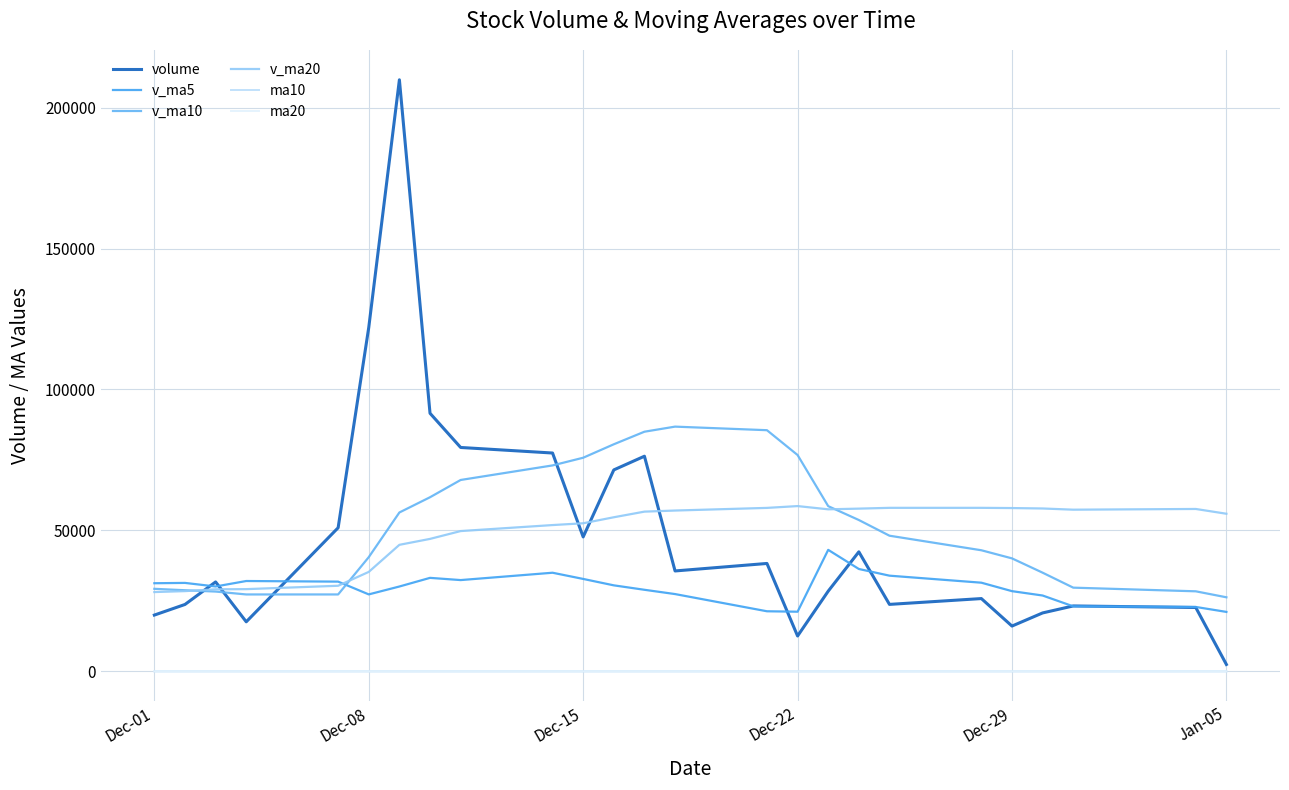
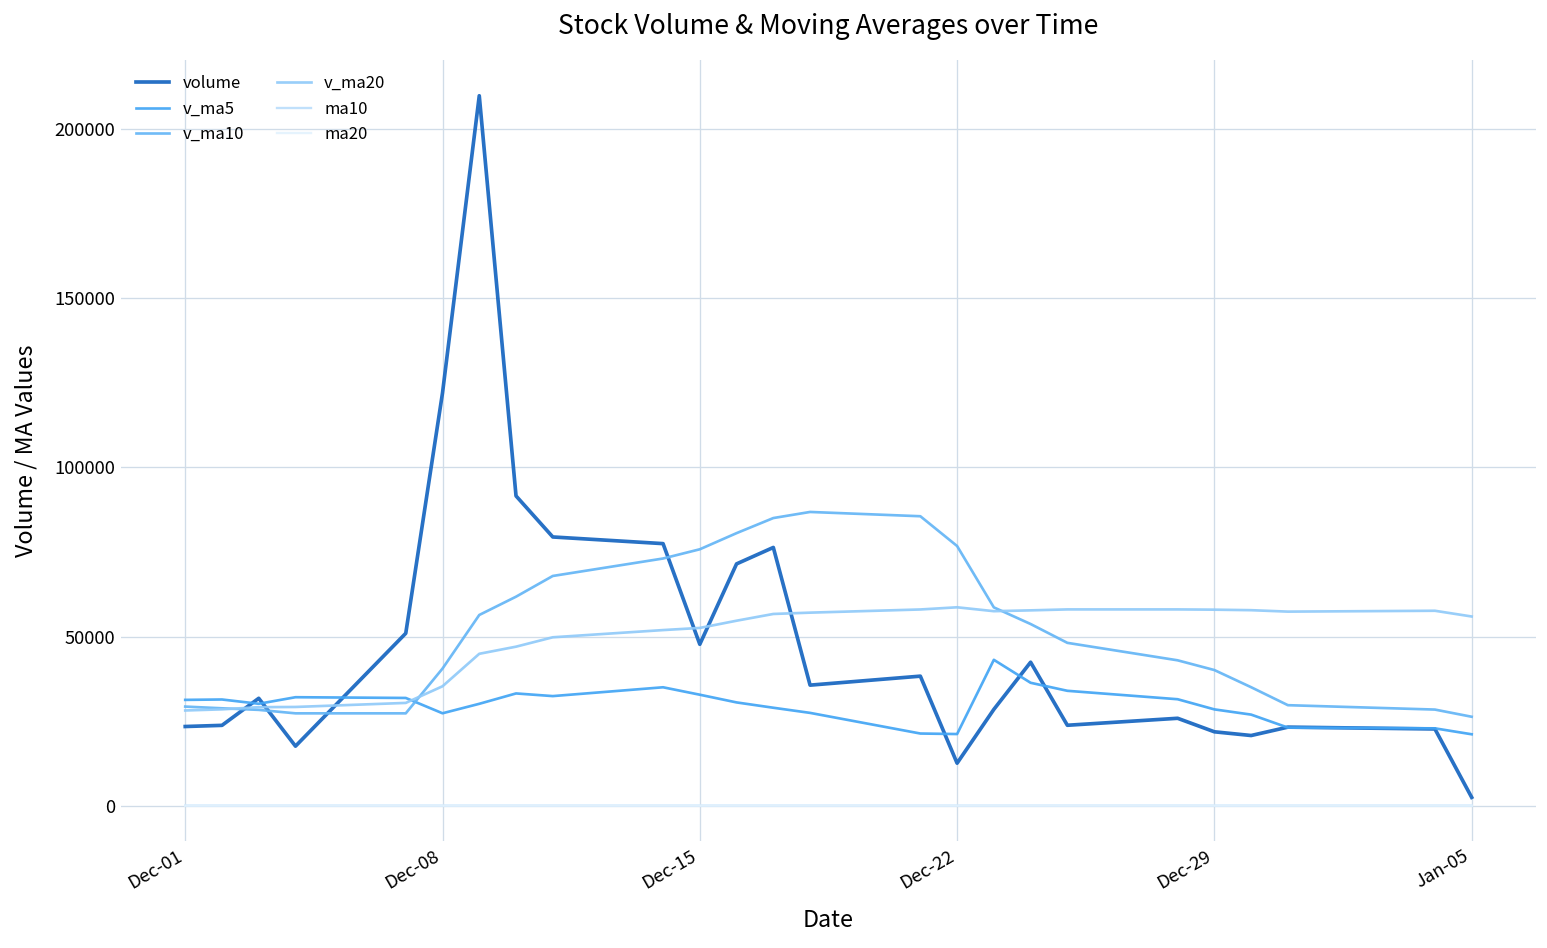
volume, Dec-01: 20000 -> 23000
volume, Dec-29: 16000 -> 22000
